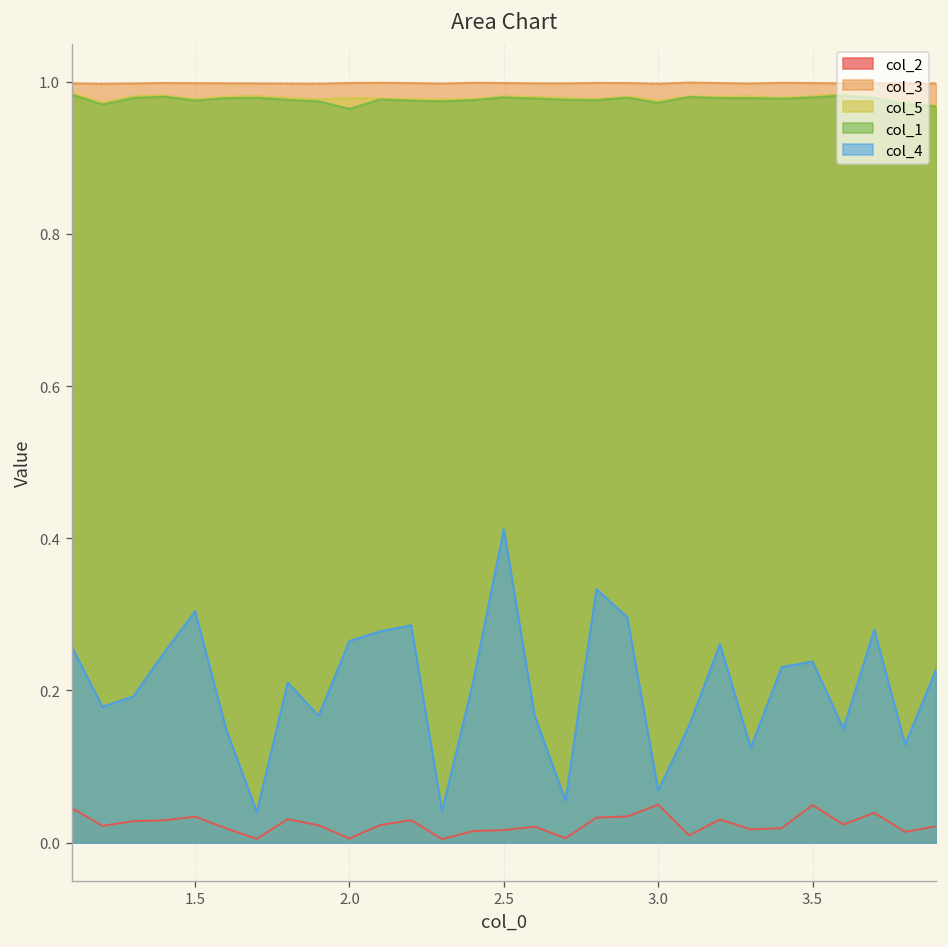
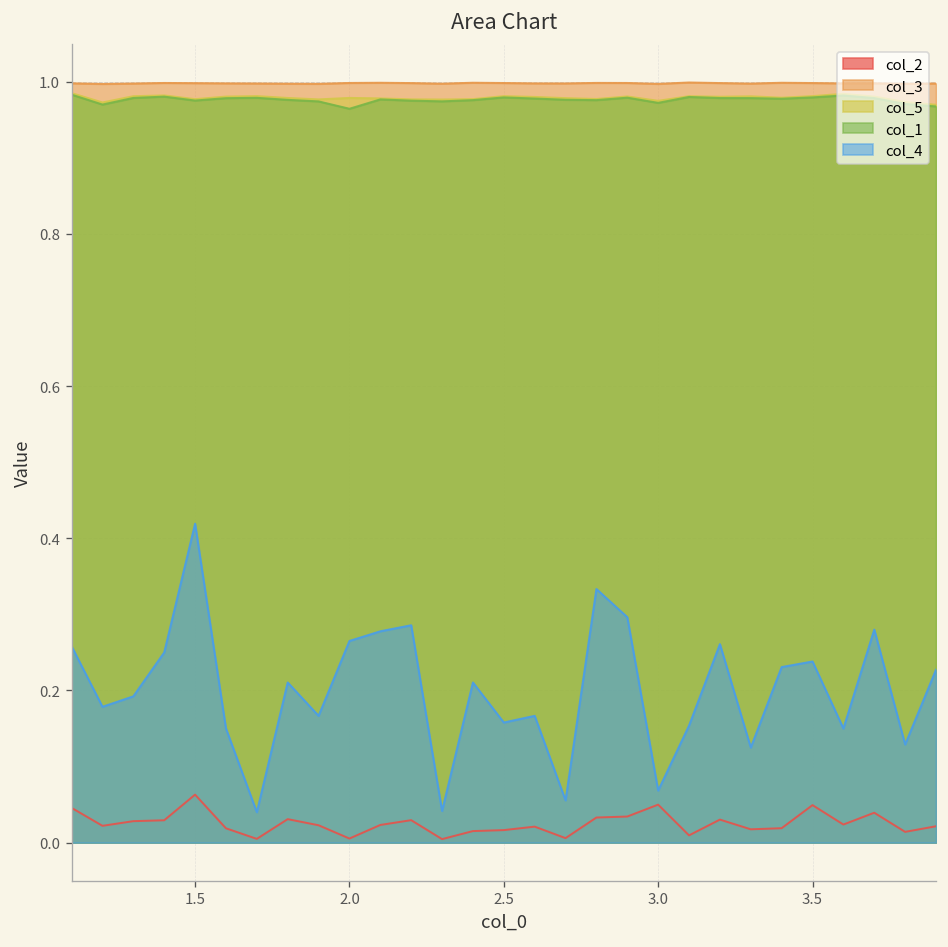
col_2, 1.5: 0.03 -> 0.06
col_4, 1.5: 0.30 -> 0.42
col_4, 2.5: 0.41 -> 0.16
